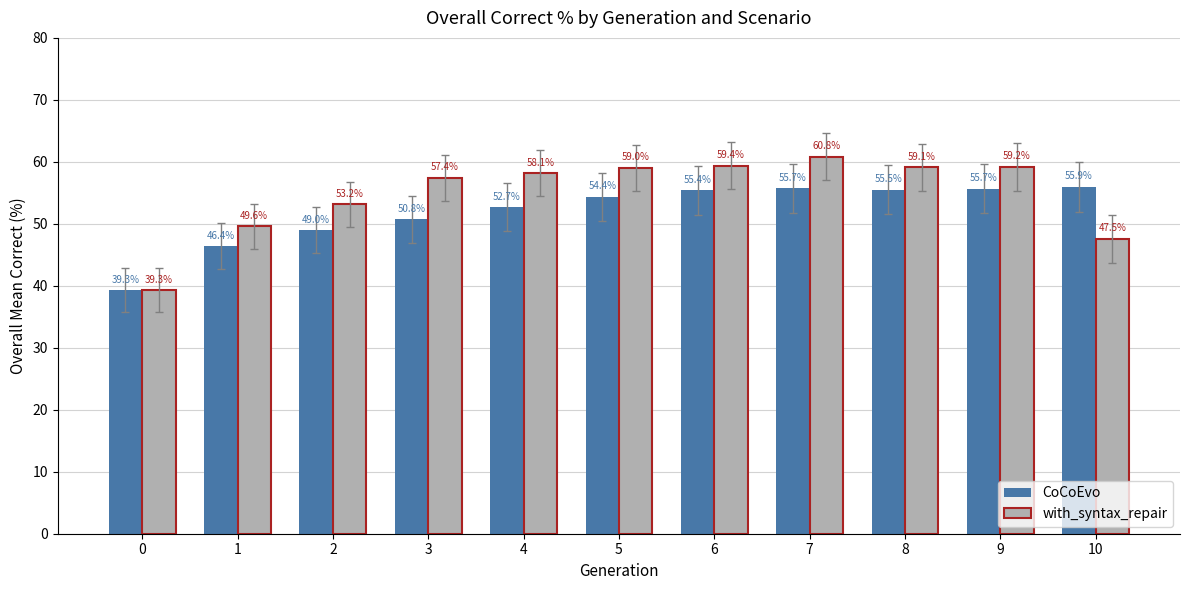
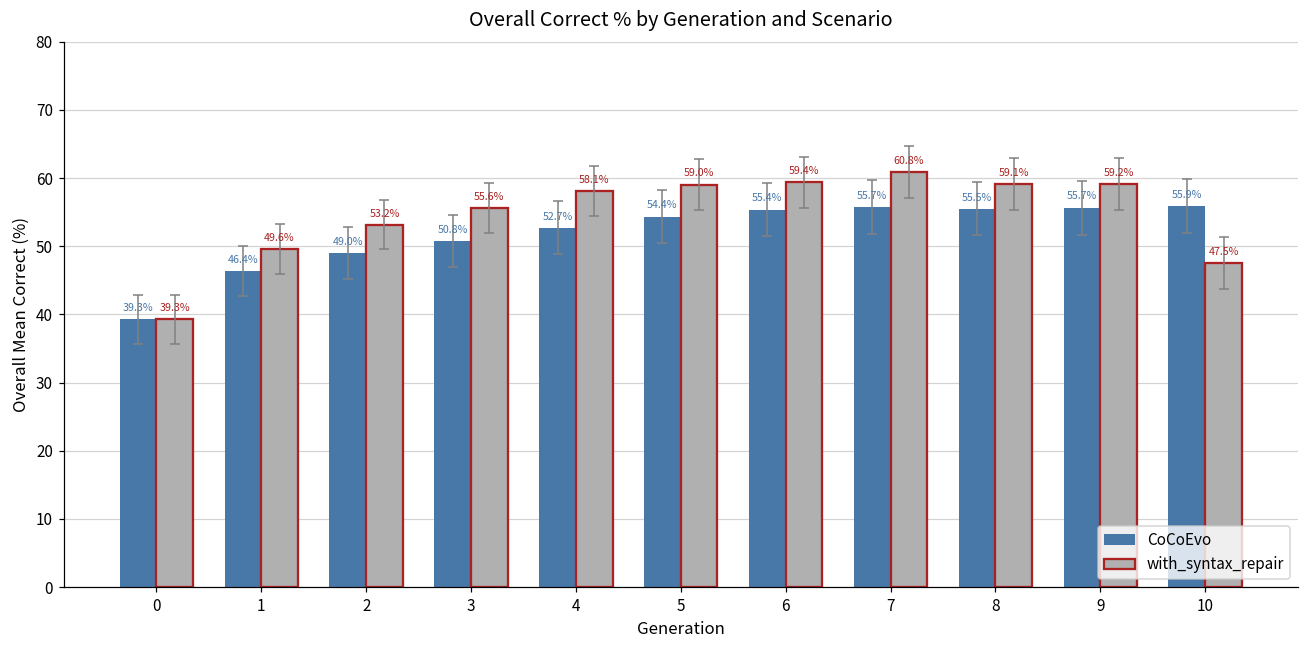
with_syntax_repair, 3: 57.4% -> 55.6%
